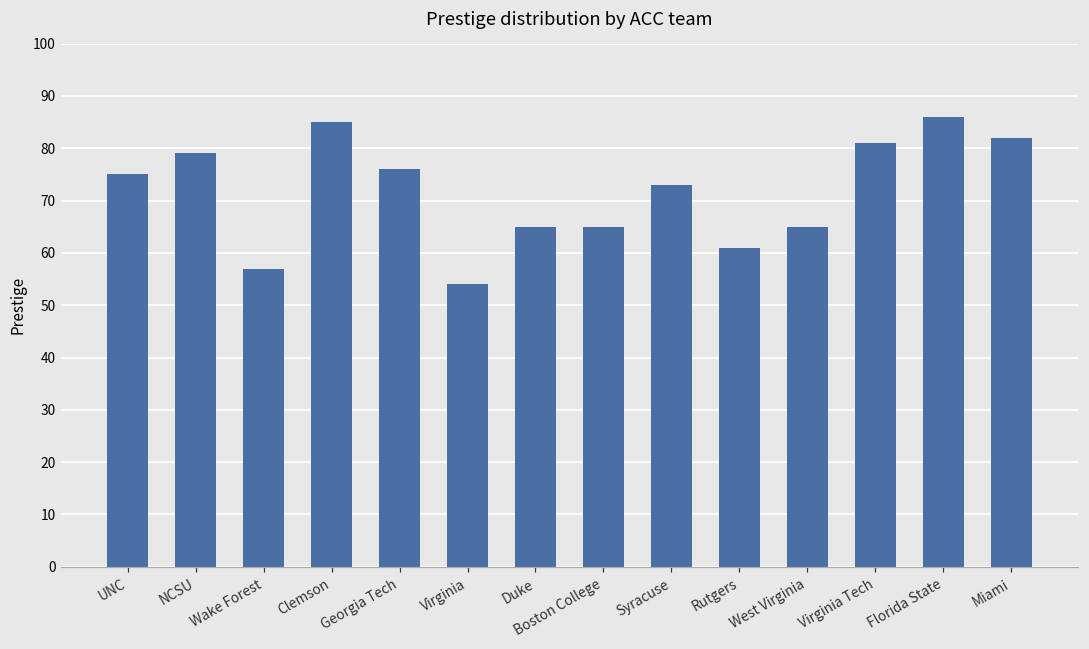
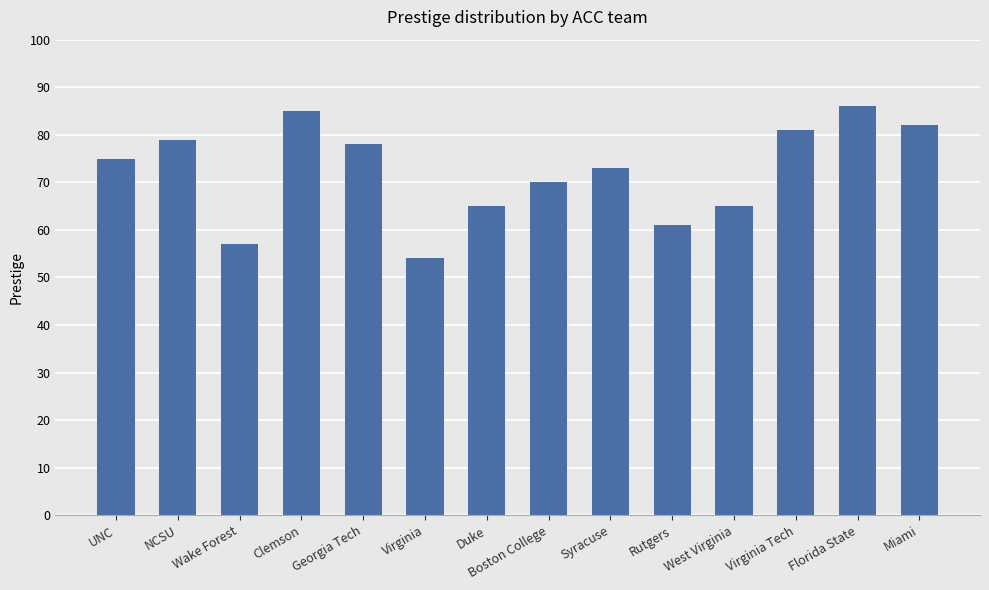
Georgia Tech: 76 -> 78
Boston College: 65 -> 70
